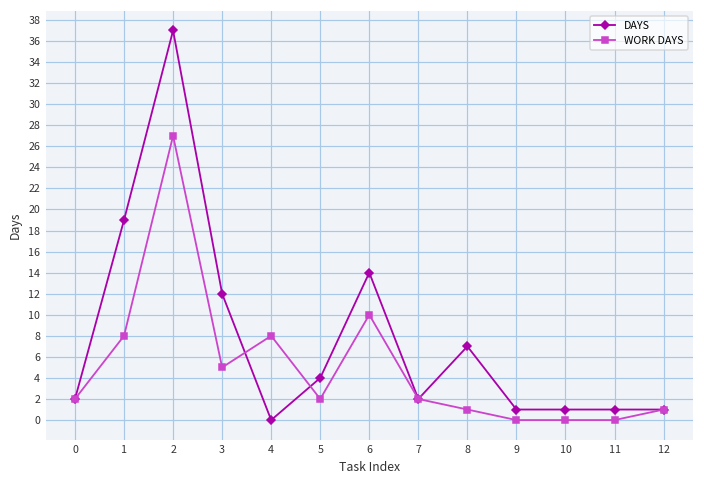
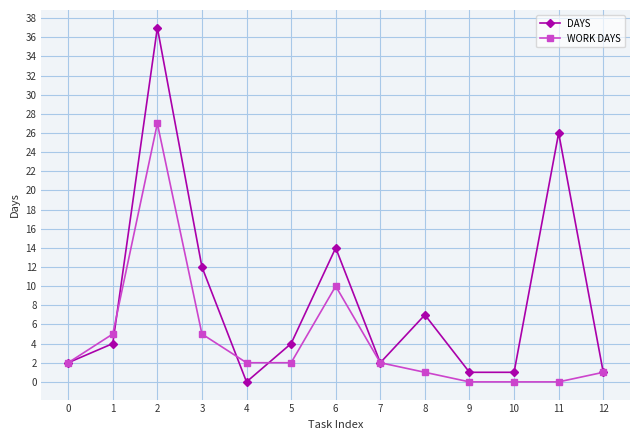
DAYS, 1: 19 -> 4
WORK DAYS, 1: 8 -> 5
WORK DAYS, 4: 8 -> 2
DAYS, 11: 1 -> 26
